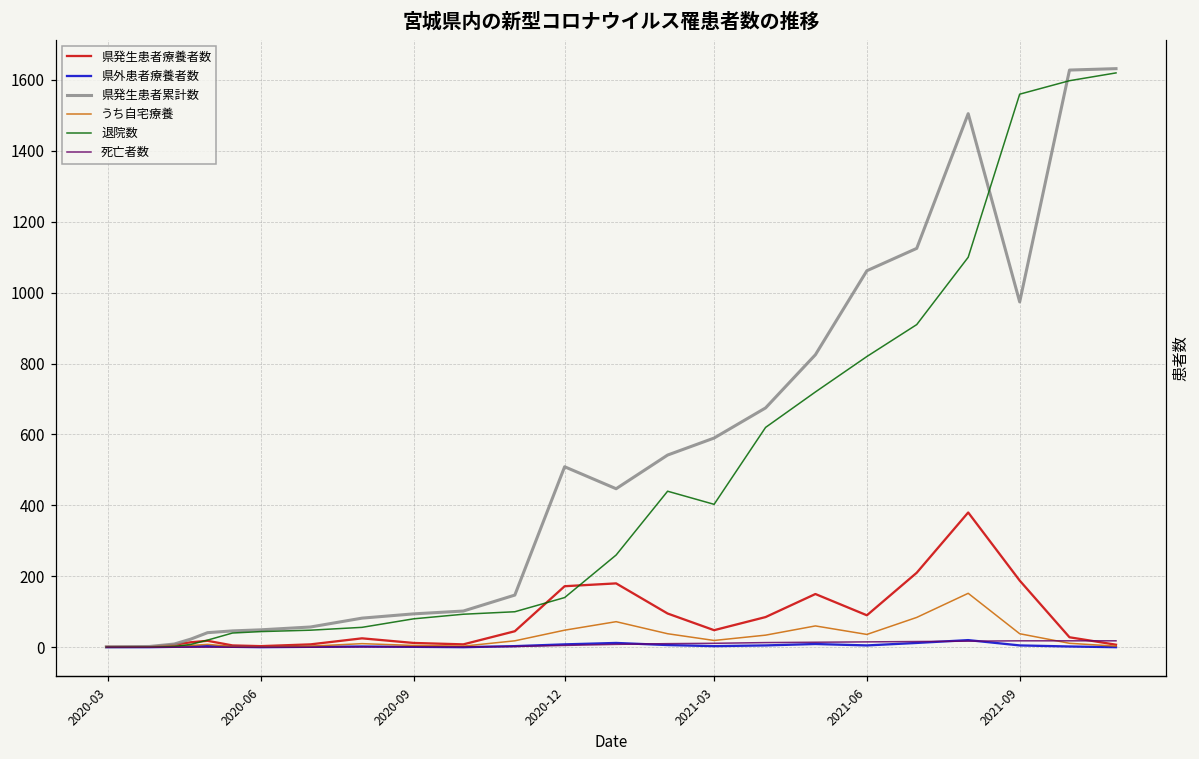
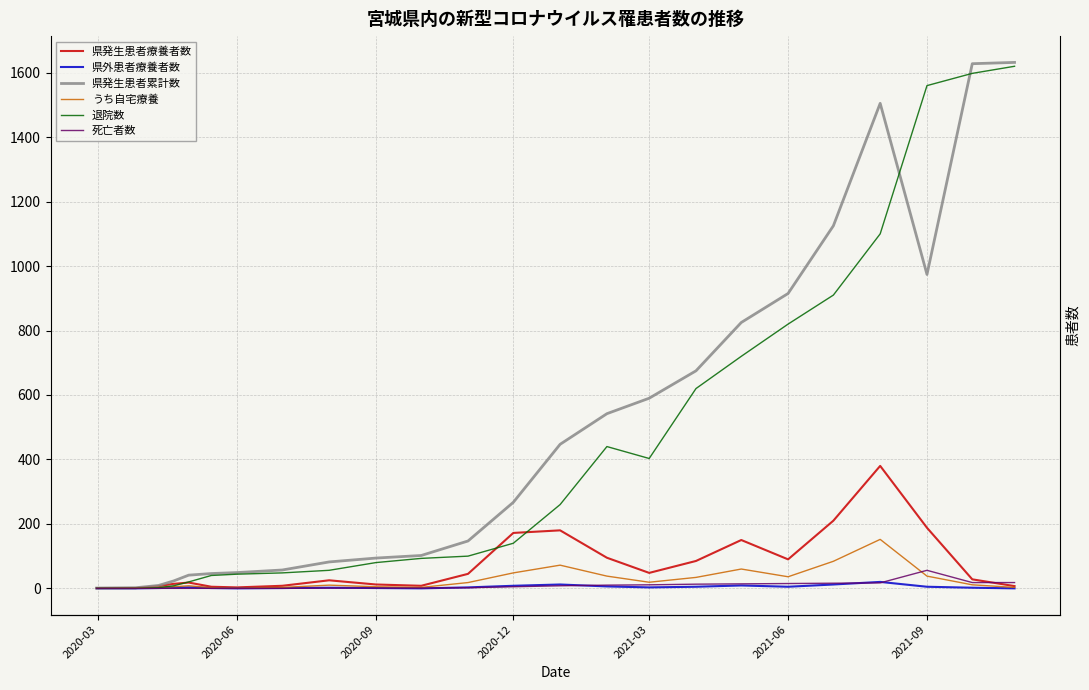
県発生患者累計数, 2020-12: 510 -> 270
県発生患者累計数, 2021-06: 1060 -> 920
死亡者数, 2021-09: 20 -> 60
